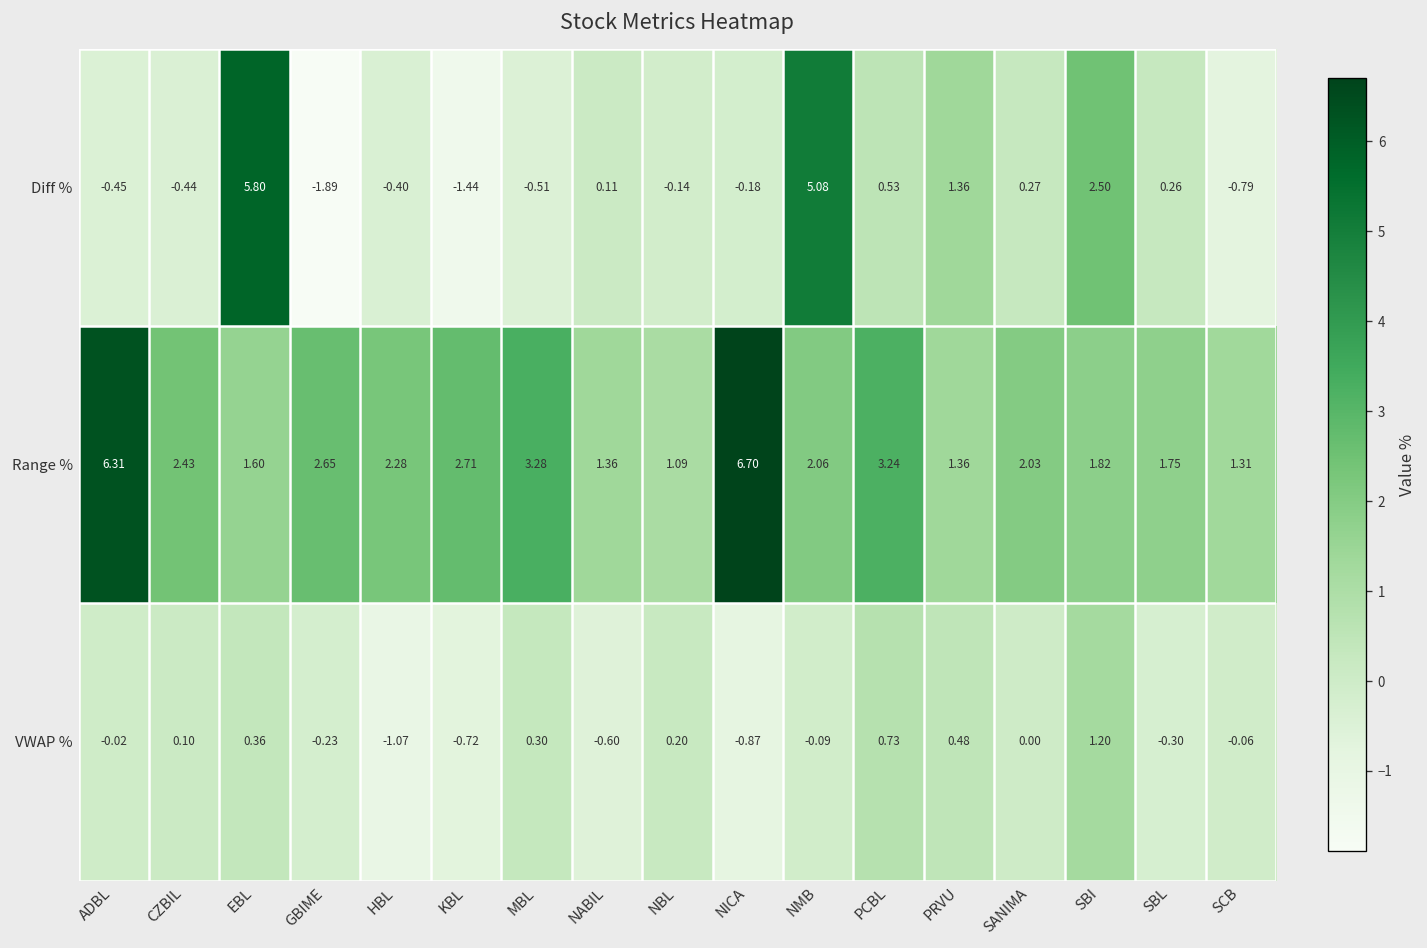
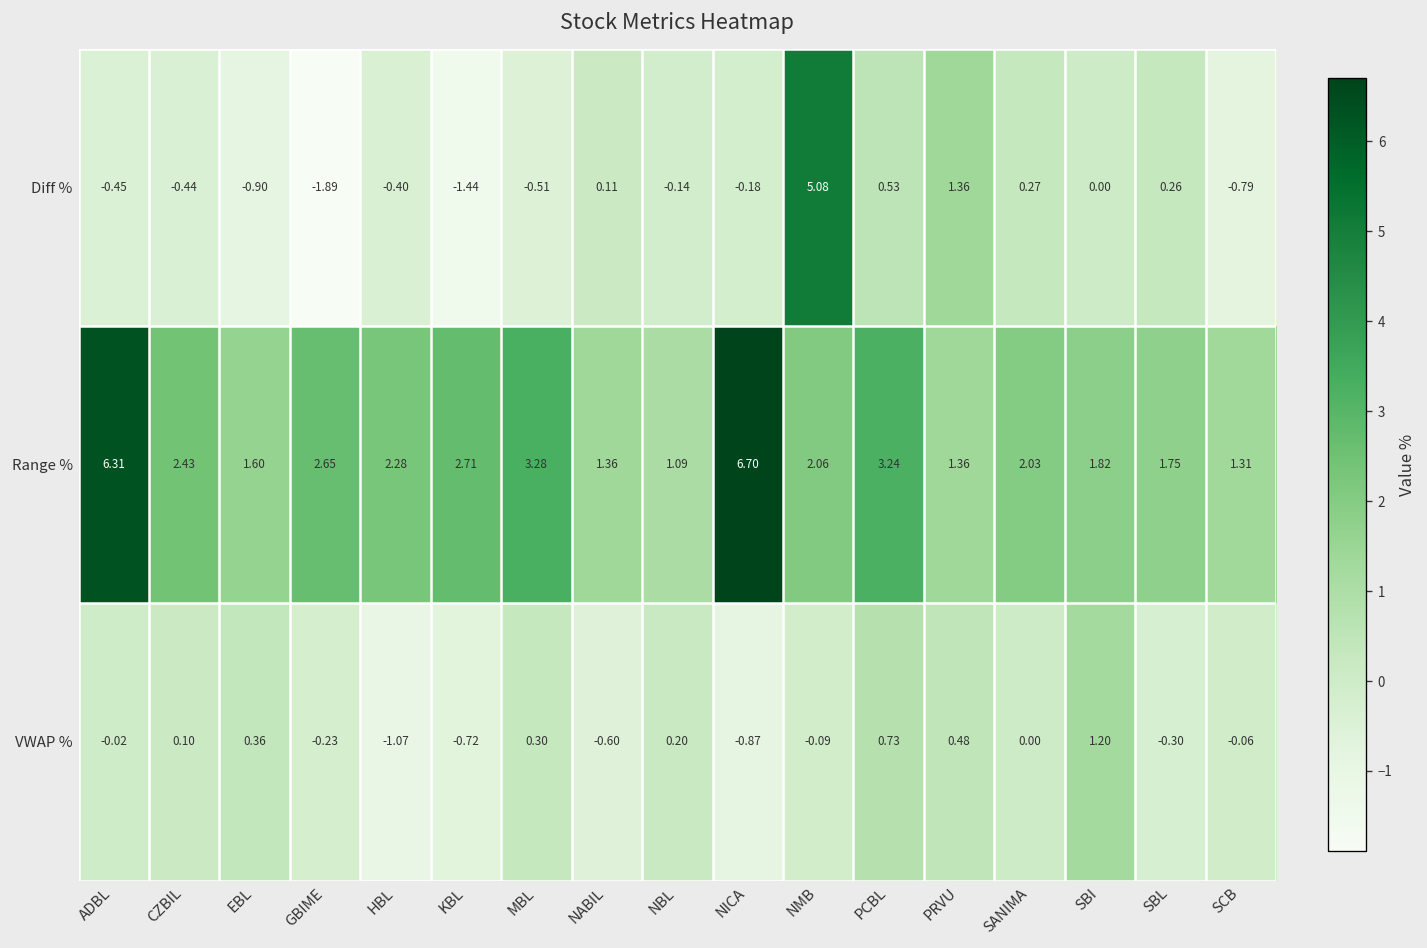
Diff %, EBL: 5.80 -> -0.90
Diff %, SBI: 2.50 -> 0.00
